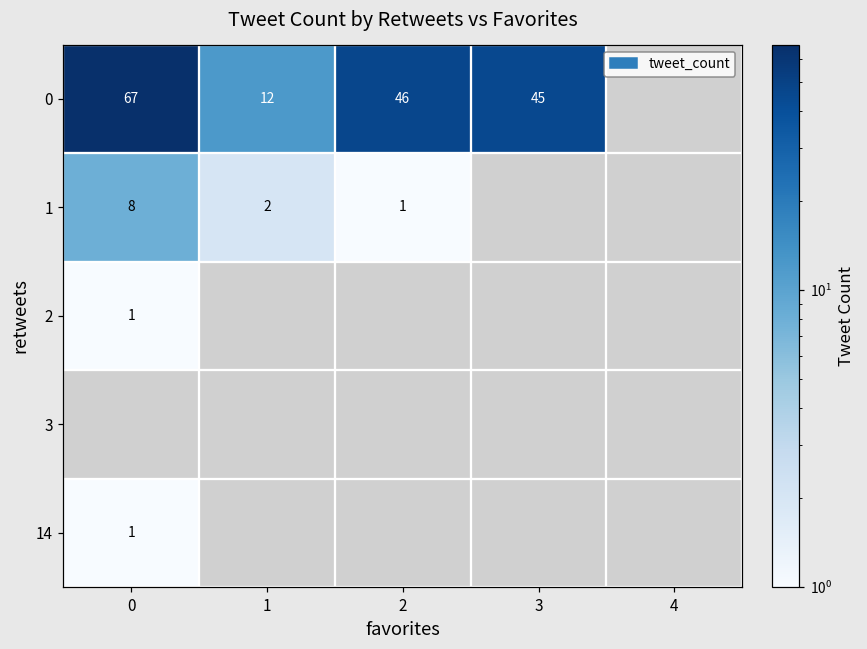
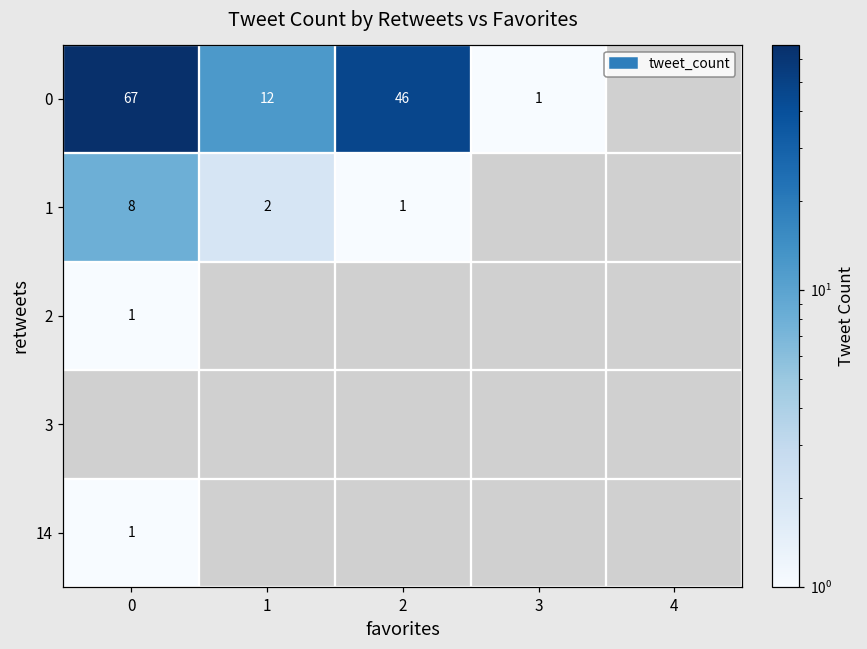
0, 3: 45 -> 1
